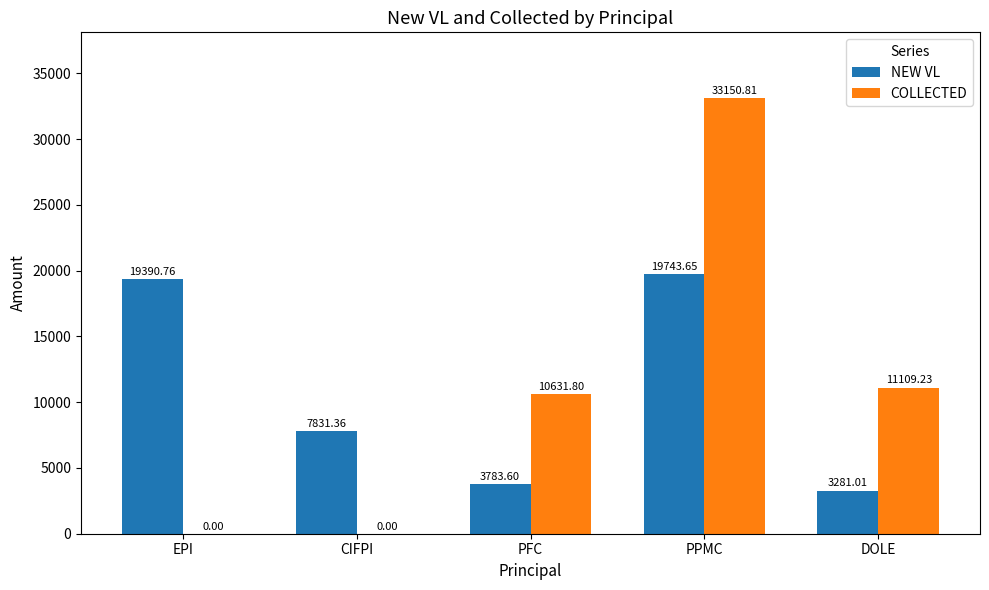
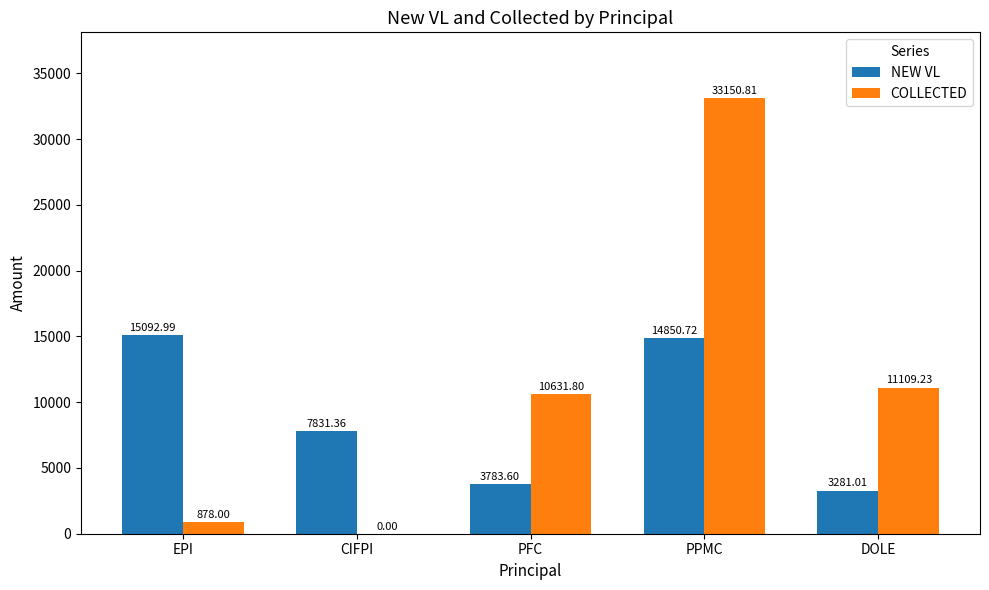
NEW VL, EPI: 19390.76 -> 15092.99
COLLECTED, EPI: 0.00 -> 878.00
NEW VL, PPMC: 19743.65 -> 14850.72
